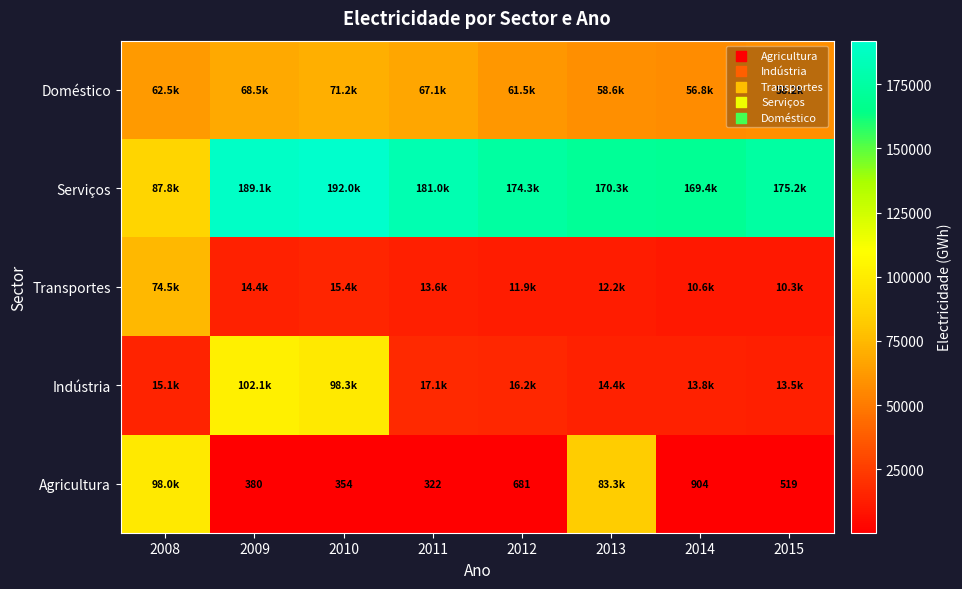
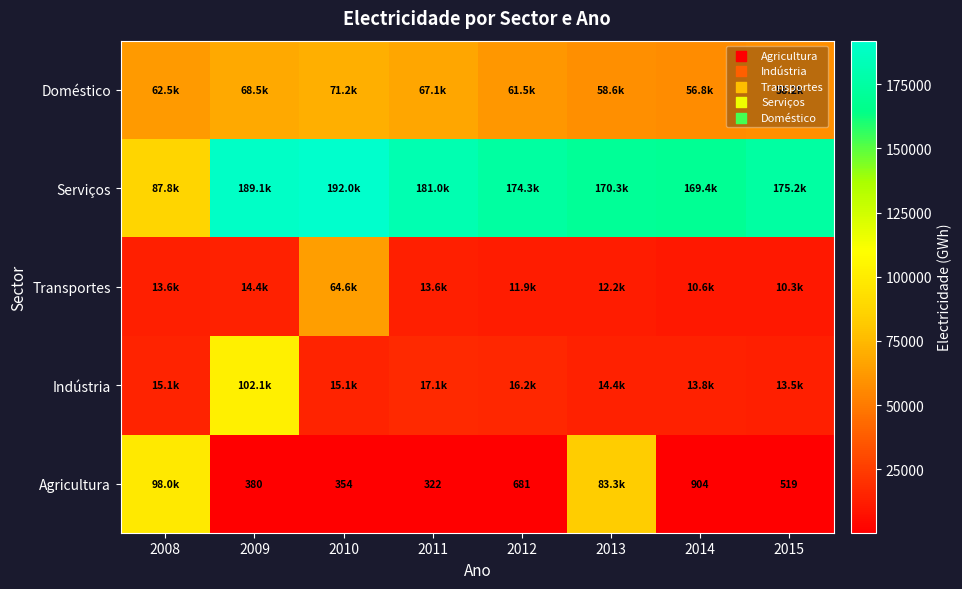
Transportes, 2008: 74.5k -> 13.6k
Transportes, 2010: 15.4k -> 64.6k
Indústria, 2010: 98.3k -> 15.1k
